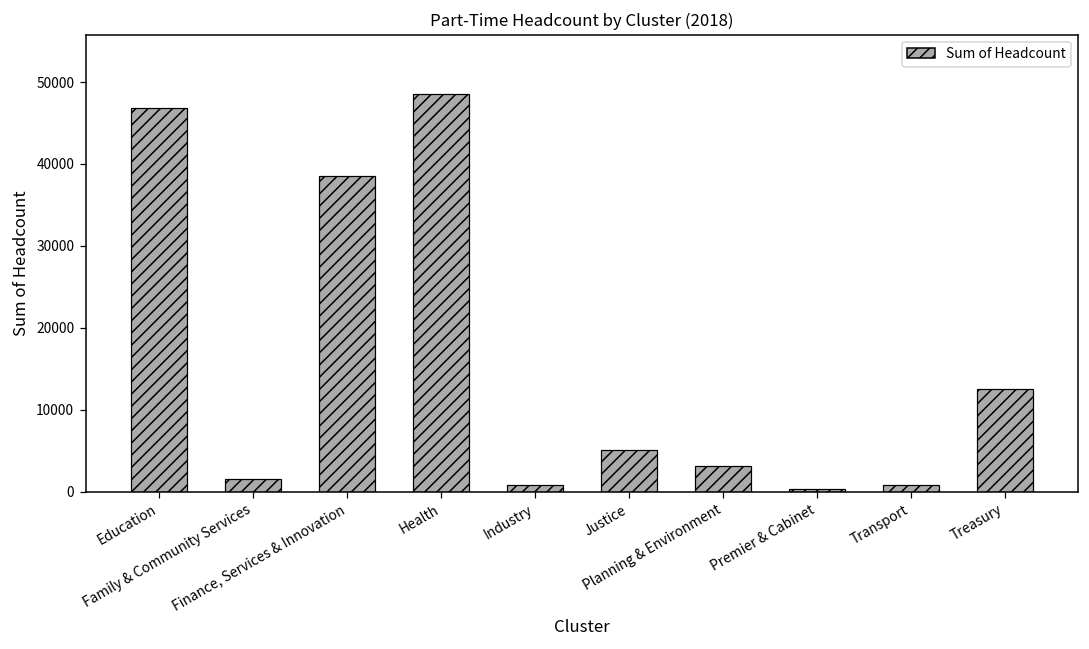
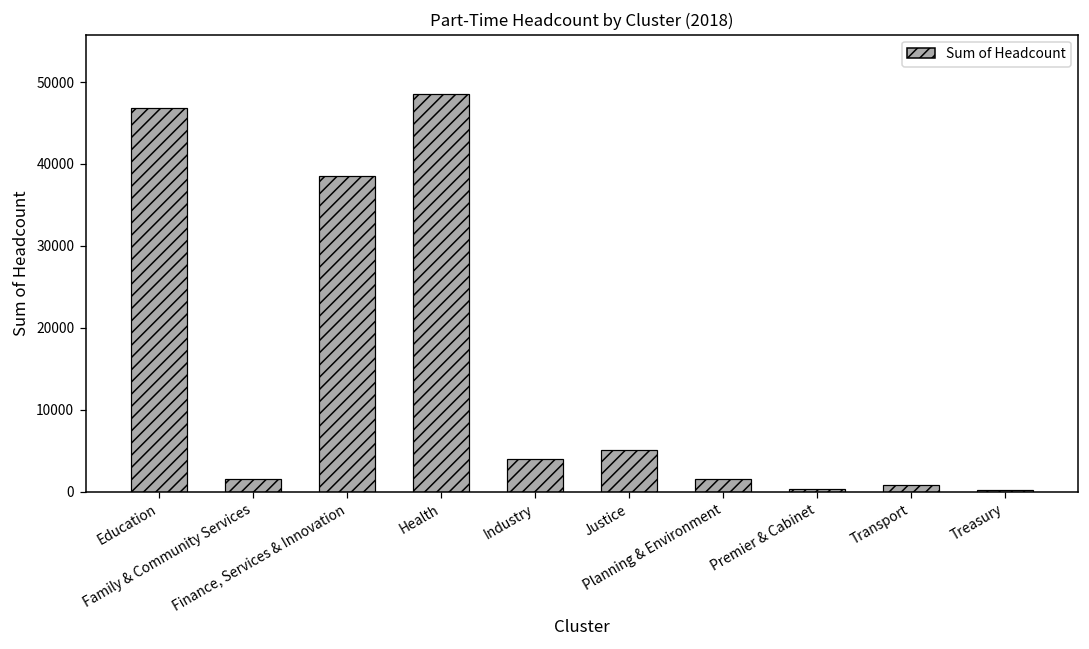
Industry: 1000 -> 4000
Planning & Environment: 3000 -> 2000
Treasury: 12000 -> 0
